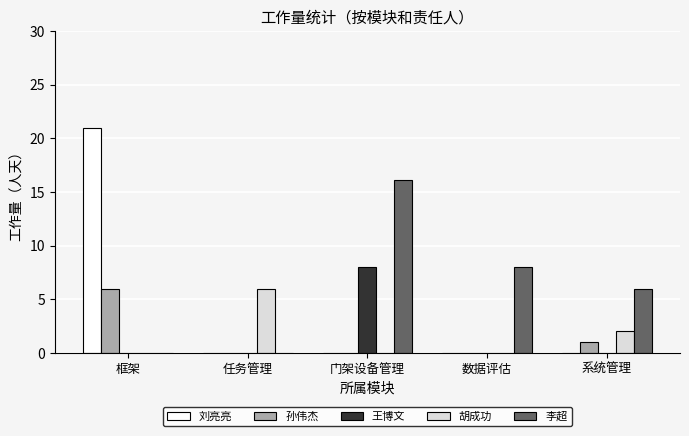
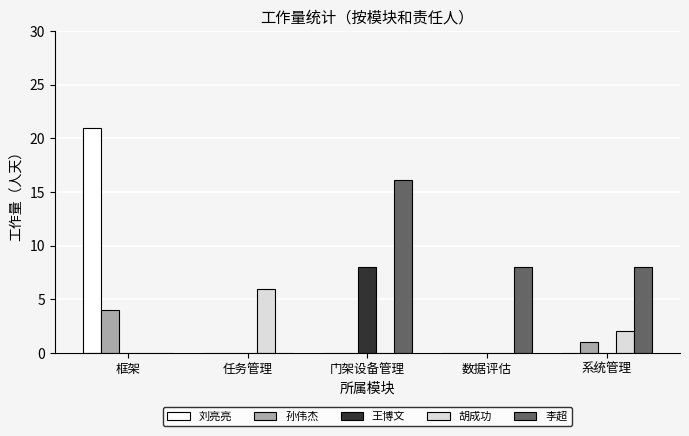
孙伟杰, 框架: 6 -> 4
李超, 系统管理: 6 -> 8
